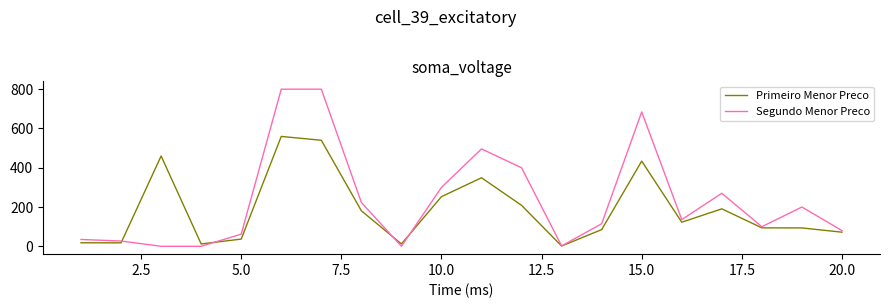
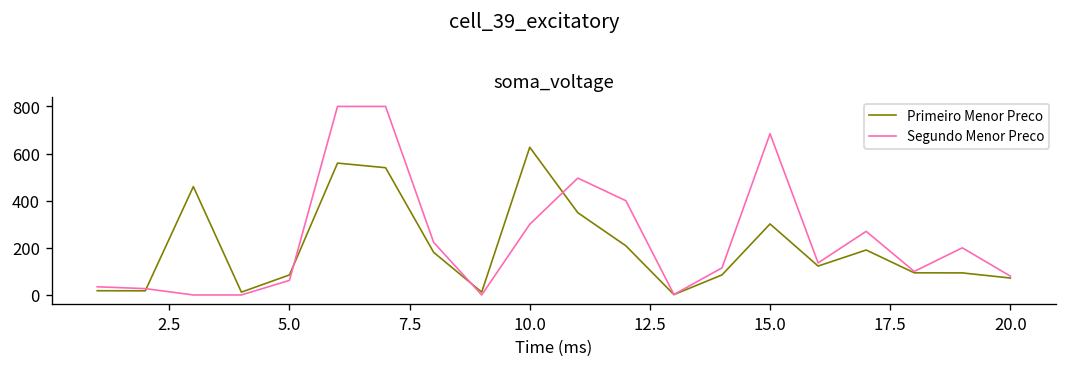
Primeiro Menor Preco, 5.0: 40 -> 90
Primeiro Menor Preco, 10.0: 250 -> 630
Primeiro Menor Preco, 15.0: 430 -> 300
